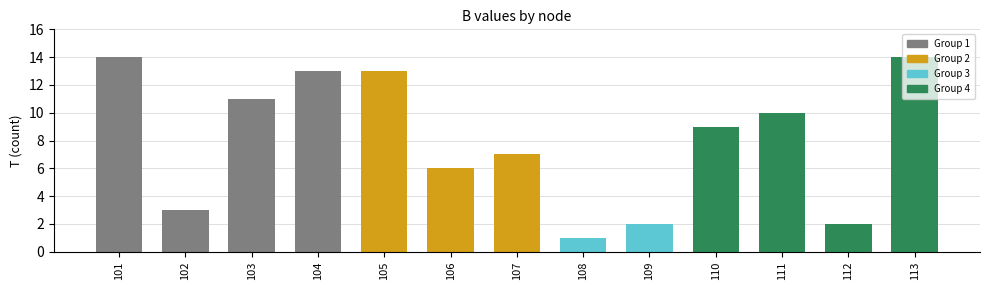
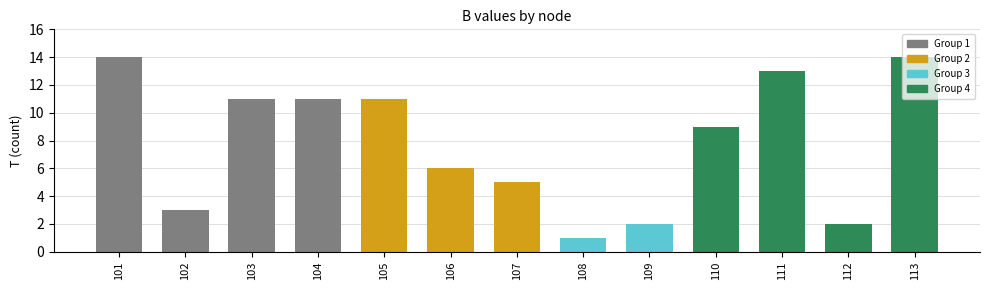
104: 13 -> 11
105: 13 -> 11
107: 7 -> 5
111: 10 -> 13
